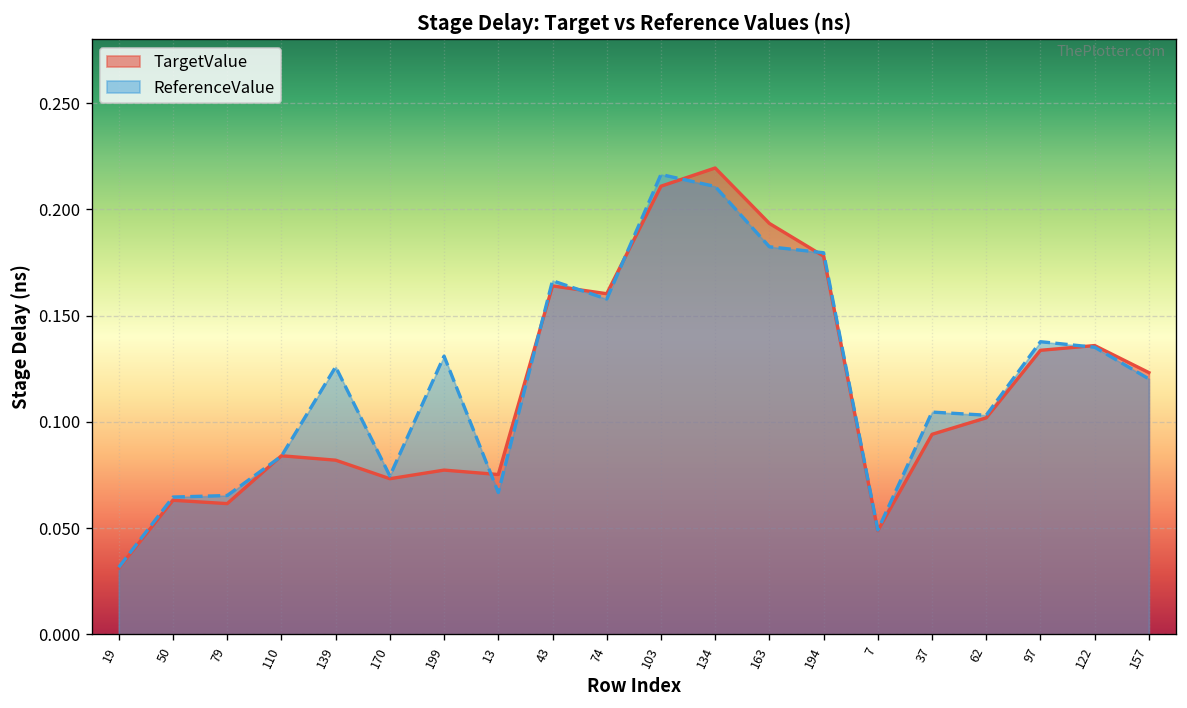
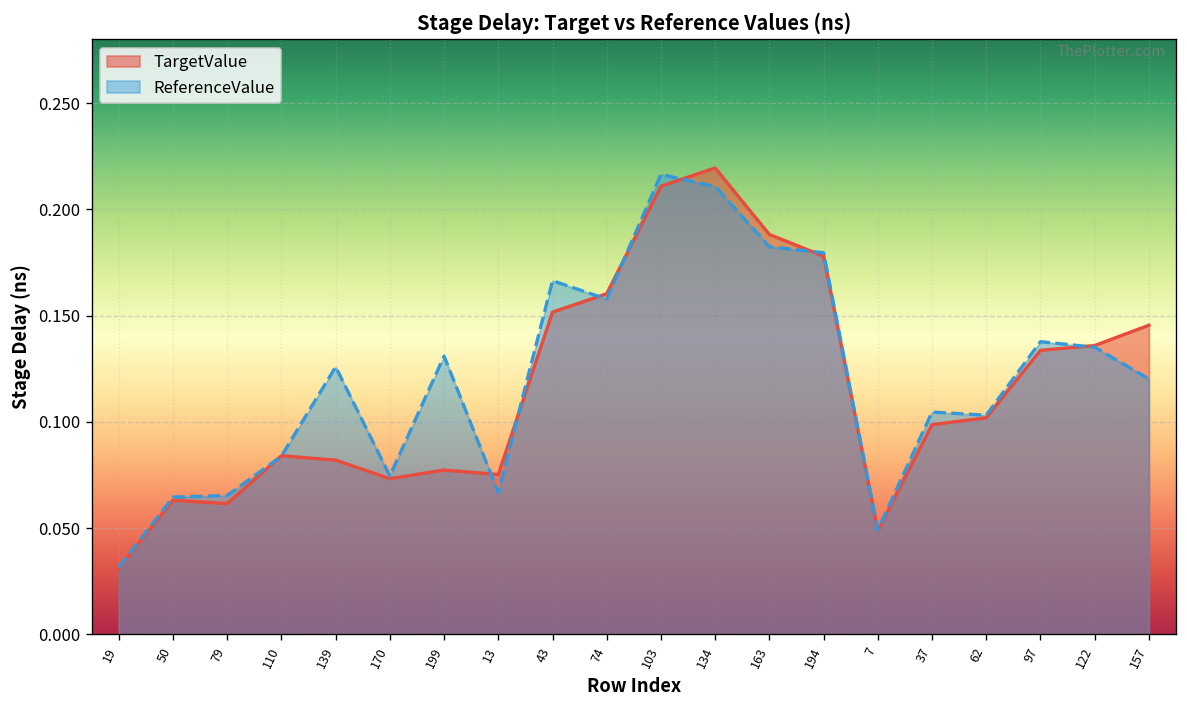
TargetValue, 43: 0.164 -> 0.152
TargetValue, 163: 0.193 -> 0.188
TargetValue, 37: 0.094 -> 0.099
TargetValue, 157: 0.123 -> 0.146
